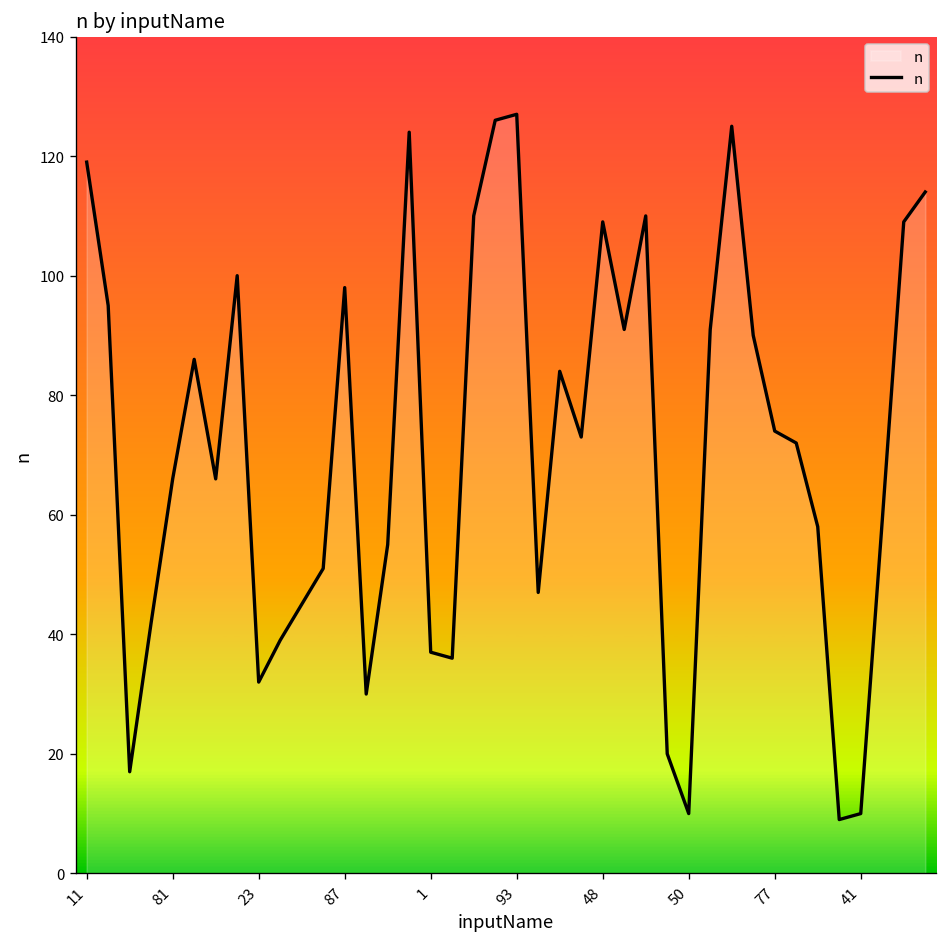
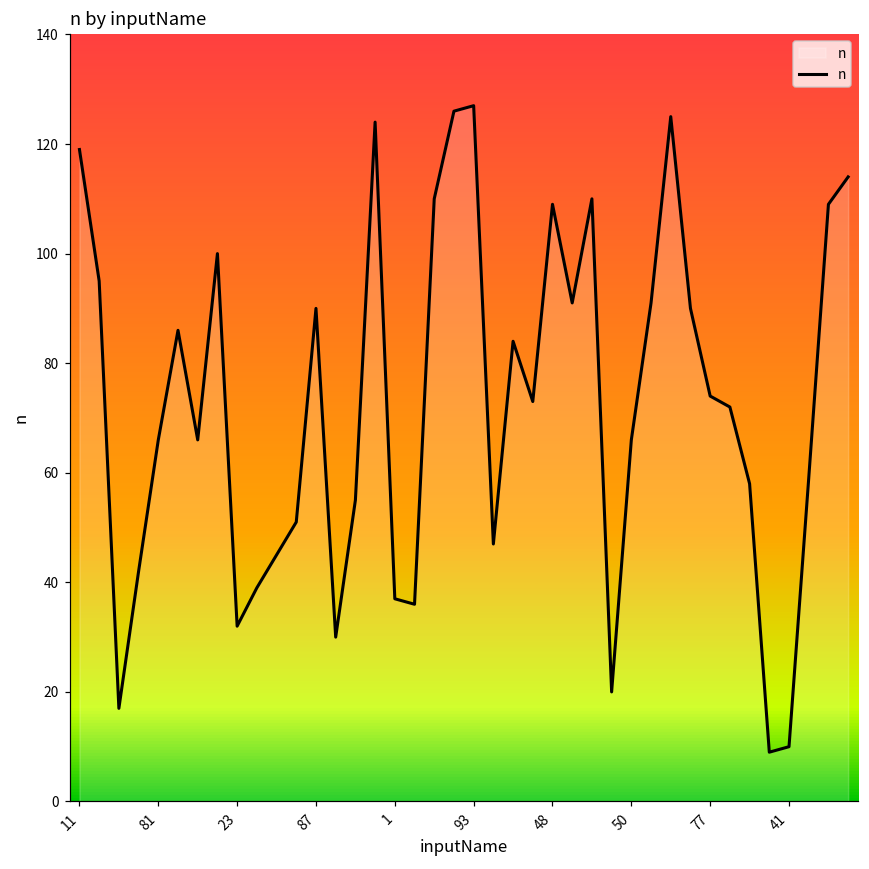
87: 98 -> 90
50: 10 -> 66
